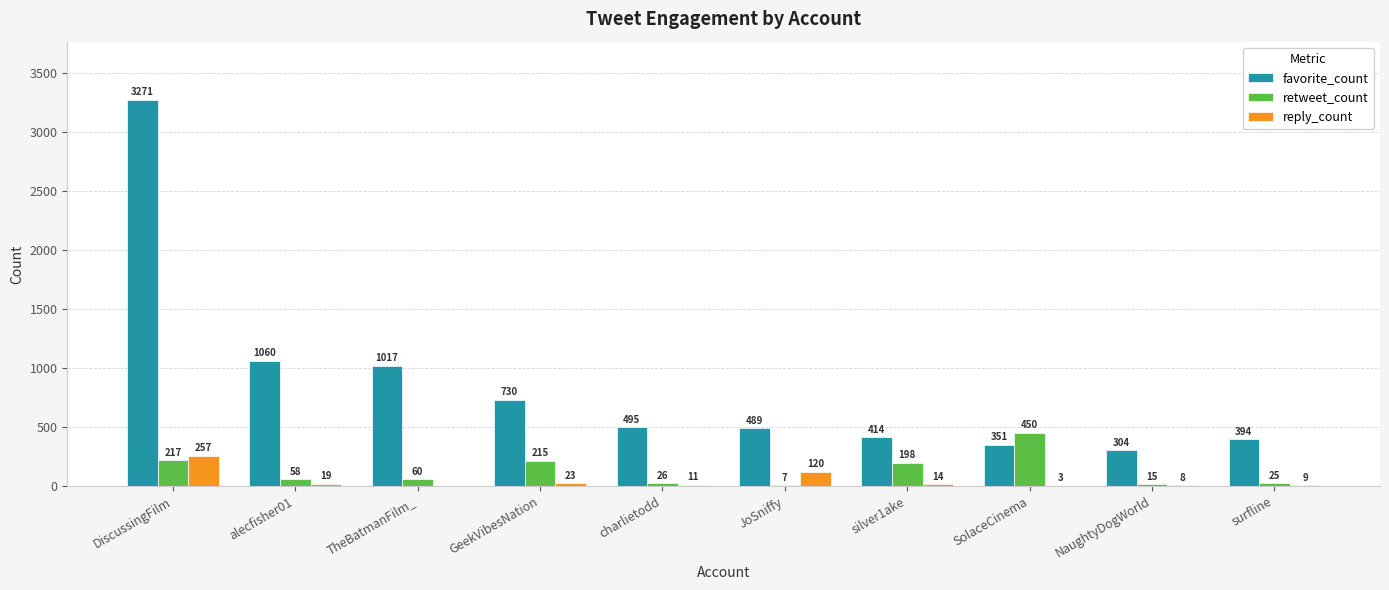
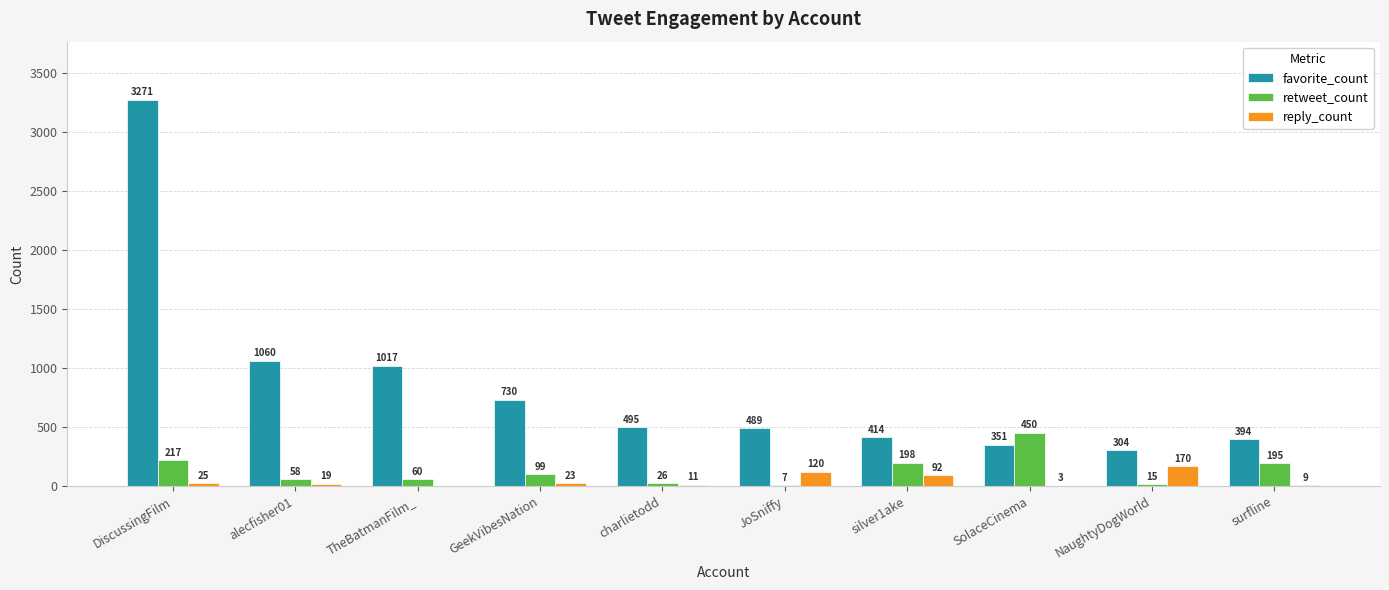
reply_count, DiscussingFilm: 257 -> 25
retweet_count, GeekVibesNation: 215 -> 99
reply_count, silver1ake: 14 -> 92
reply_count, NaughtyDogWorld: 8 -> 170
retweet_count, surfline: 25 -> 195
